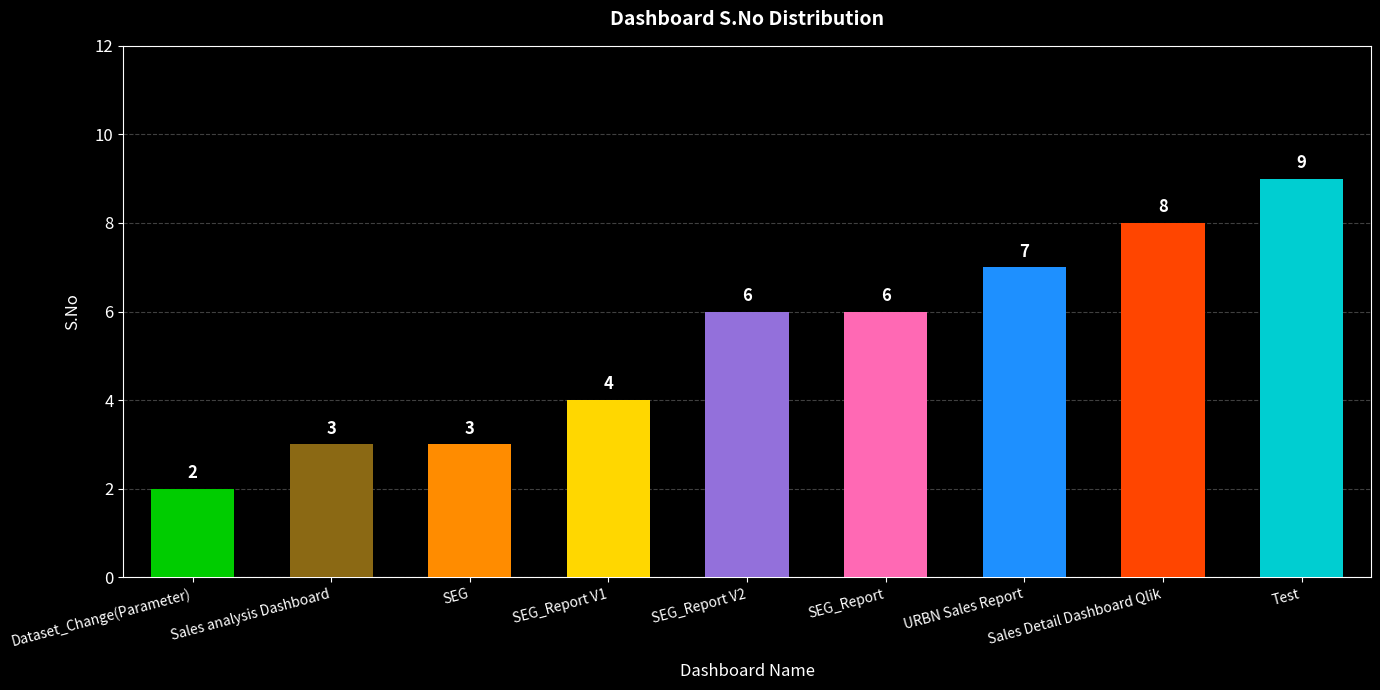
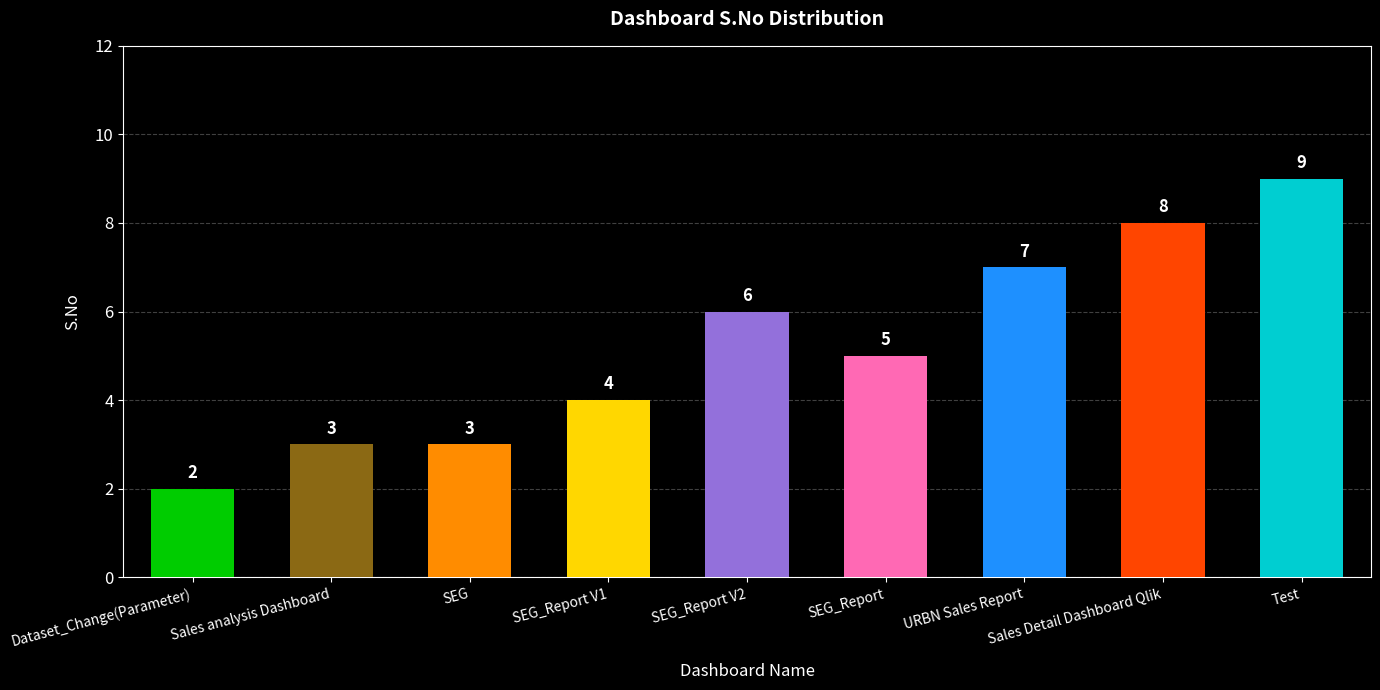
SEG_Report: 6 -> 5
